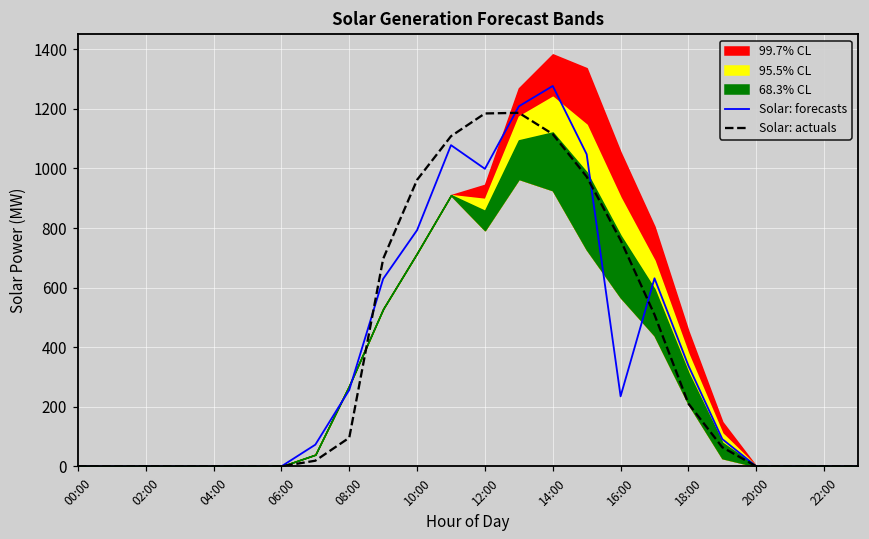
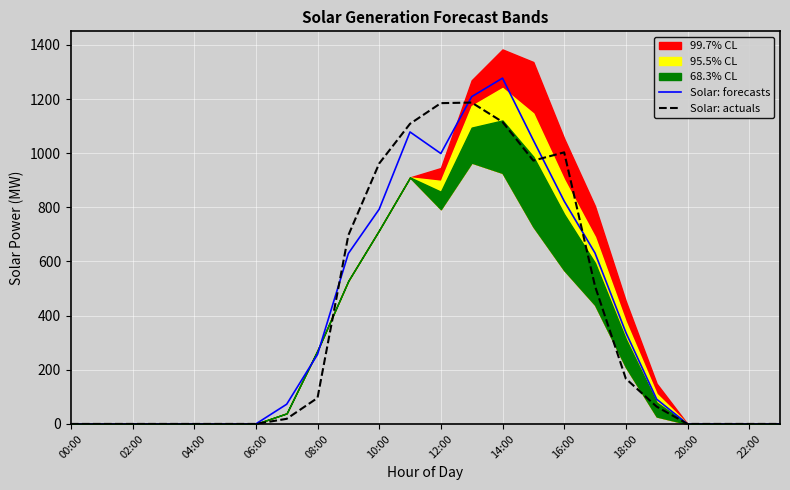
Solar: forecasts, 16:00: 240 -> 820
Solar: actuals, 16:00: 760 -> 1000
Solar: actuals, 18:00: 210 -> 170
